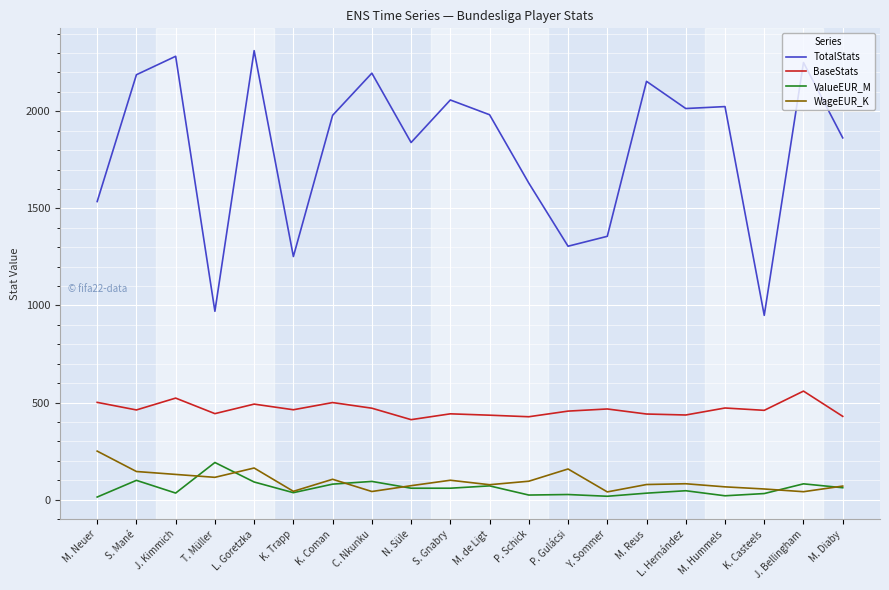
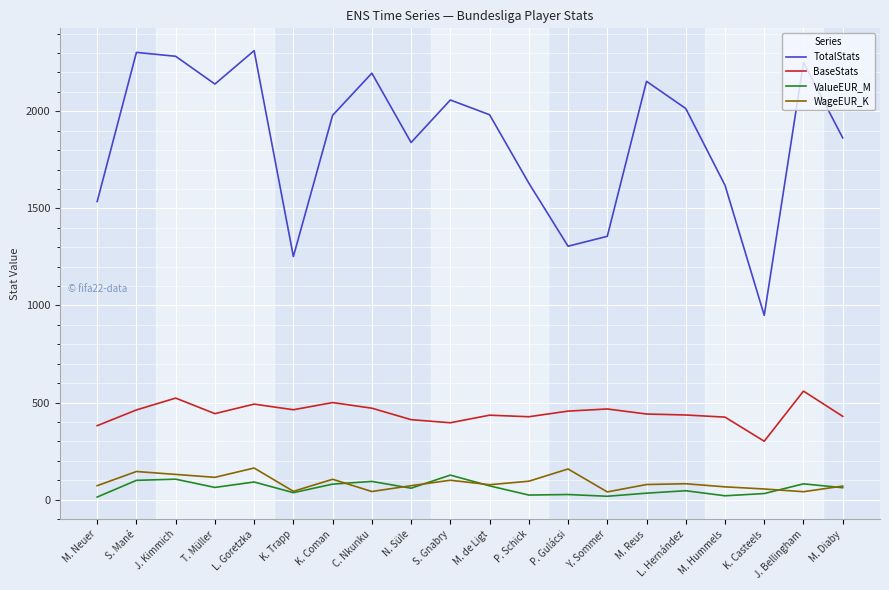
BaseStats, M. Neuer: 500 -> 380
WageEUR_K, M. Neuer: 250 -> 70
TotalStats, S. Mané: 2190 -> 2300
ValueEUR_M, J. Kimmich: 30 -> 110
TotalStats, T. Müller: 970 -> 2140
ValueEUR_M, T. Müller: 190 -> 60
BaseStats, S. Gnabry: 440 -> 400
ValueEUR_M, S. Gnabry: 60 -> 130
TotalStats, M. Hummels: 2020 -> 1620
BaseStats, M. Hummels: 470 -> 430
BaseStats, K. Casteels: 460 -> 300
